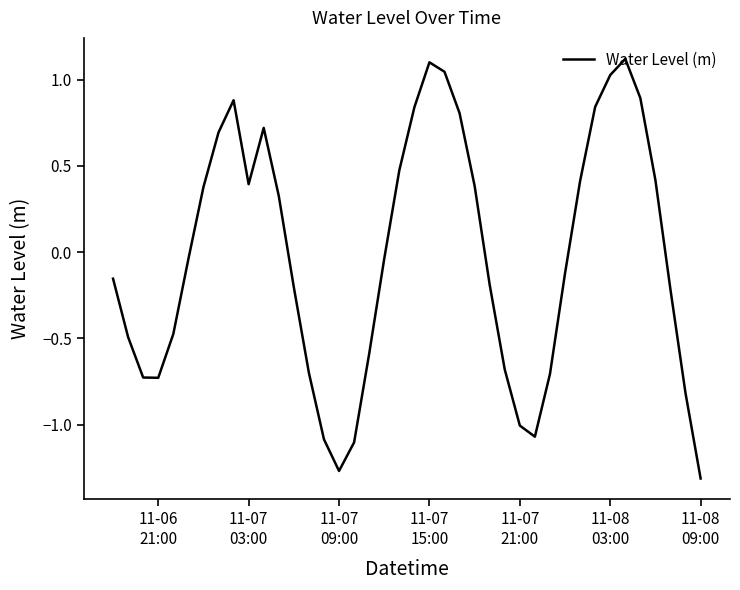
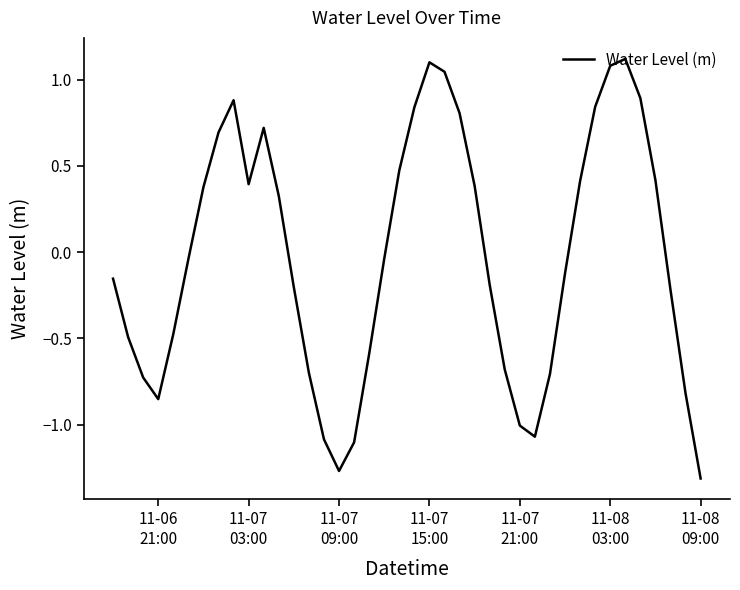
11-06 21:00: -0.73 -> -0.85
11-08 03:00: 1.03 -> 1.08
